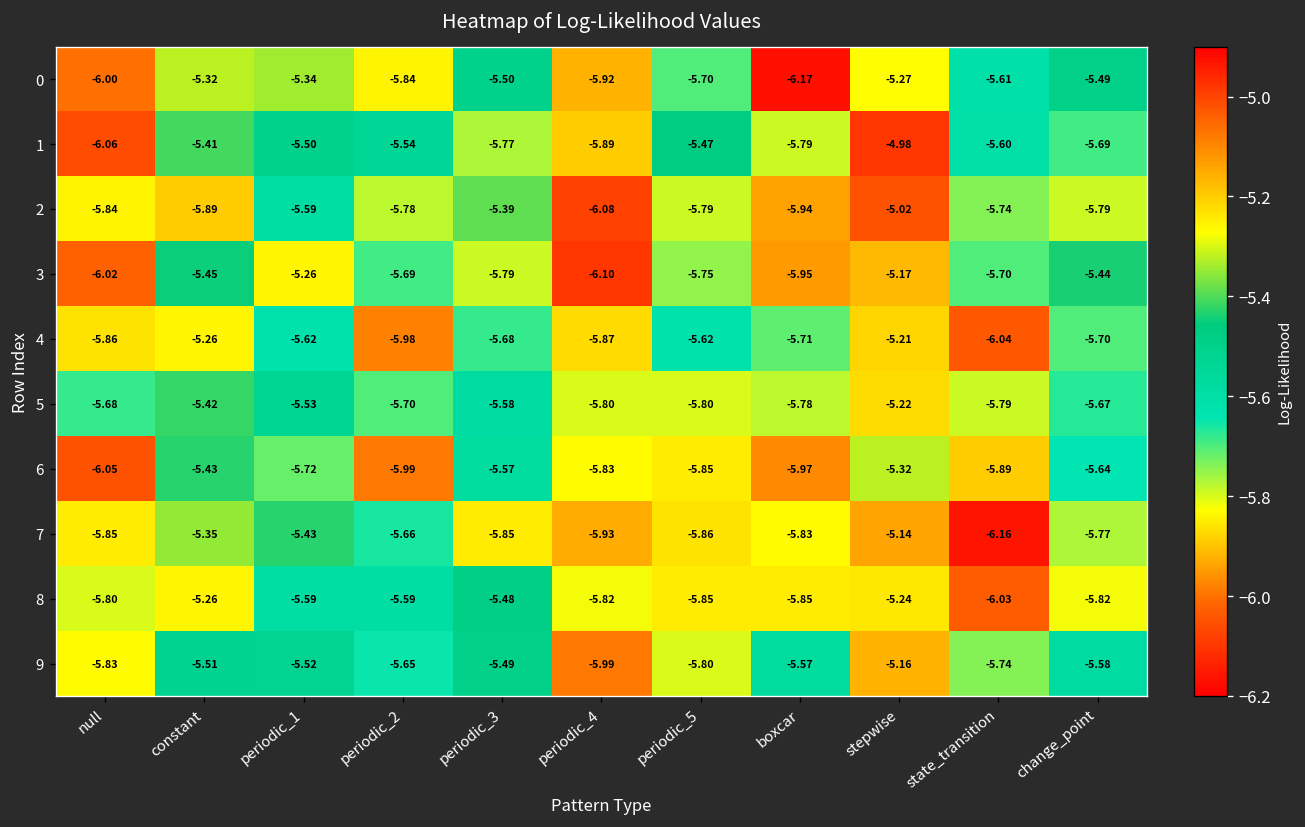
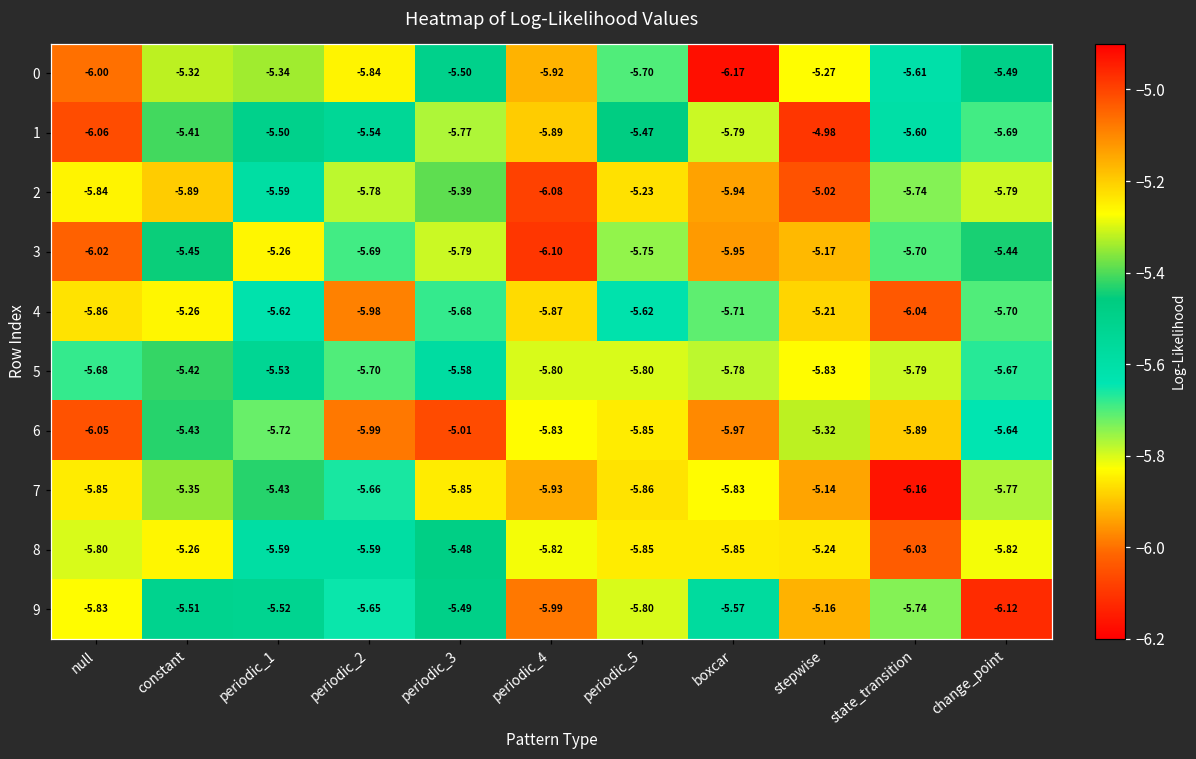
2, periodic_5: -5.79 -> -5.23
5, stepwise: -5.22 -> -5.83
6, periodic_3: -5.57 -> -5.01
9, change_point: -5.58 -> -6.12
